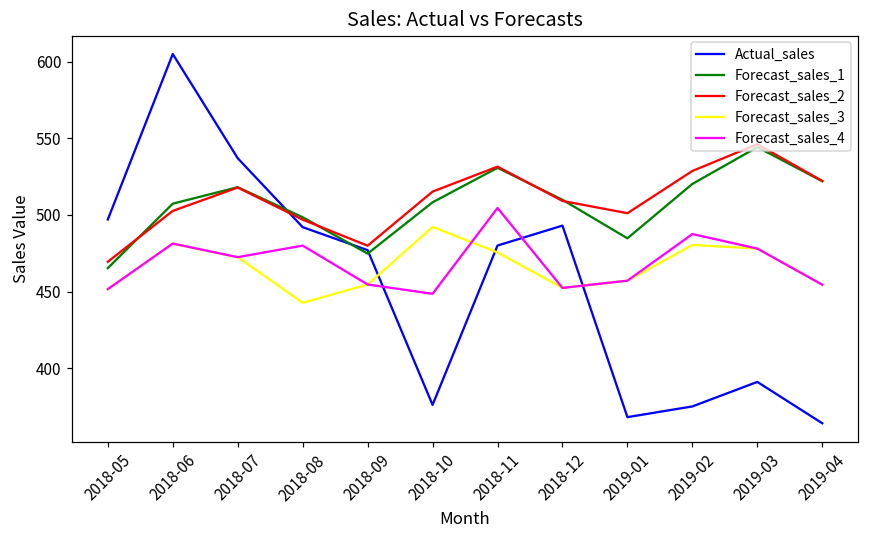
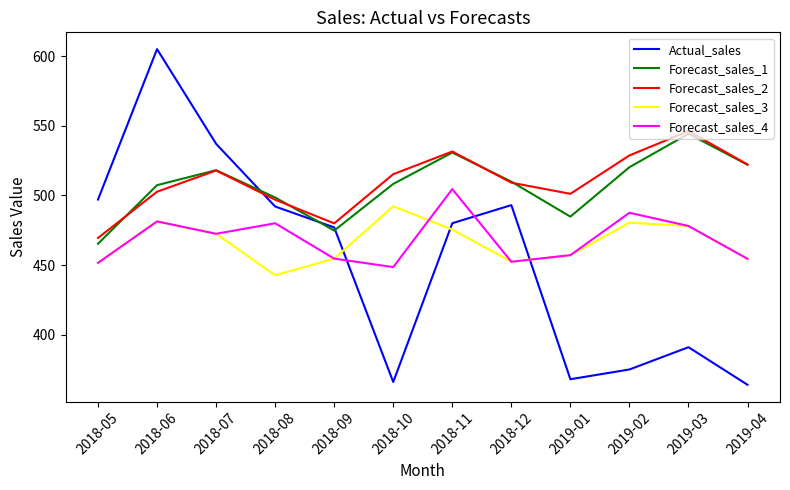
Actual_sales, 2018-10: 376 -> 366
